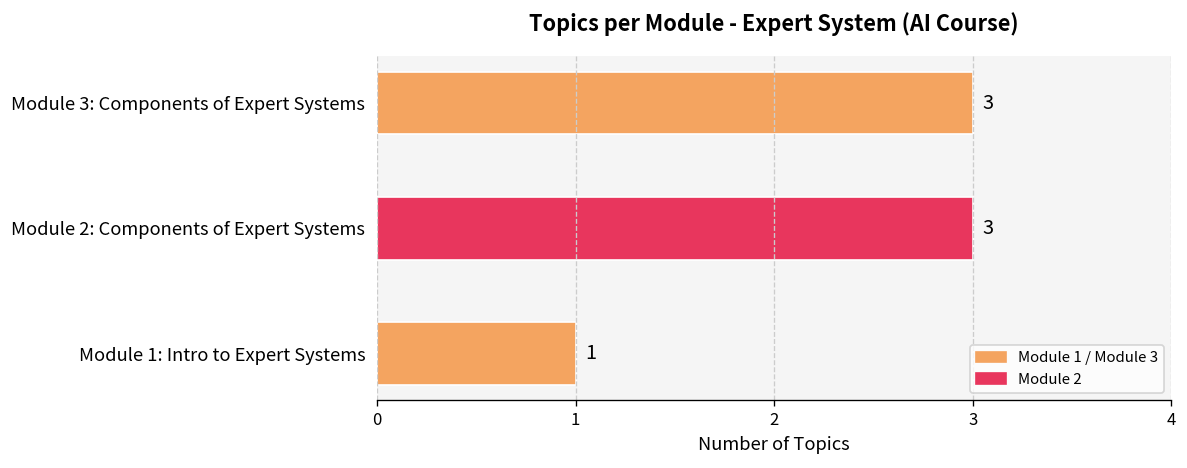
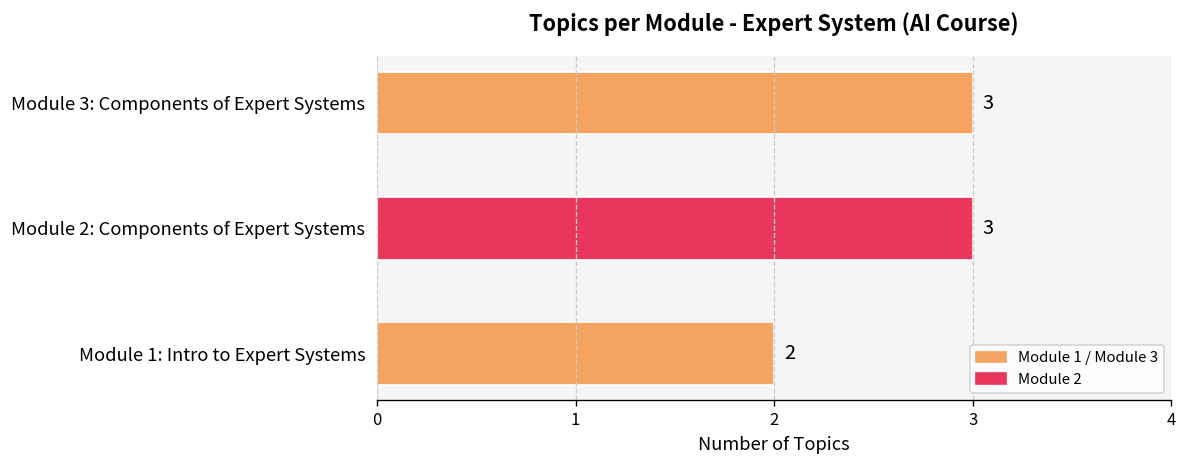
Module 1: Intro to Expert Systems: 1 -> 2
